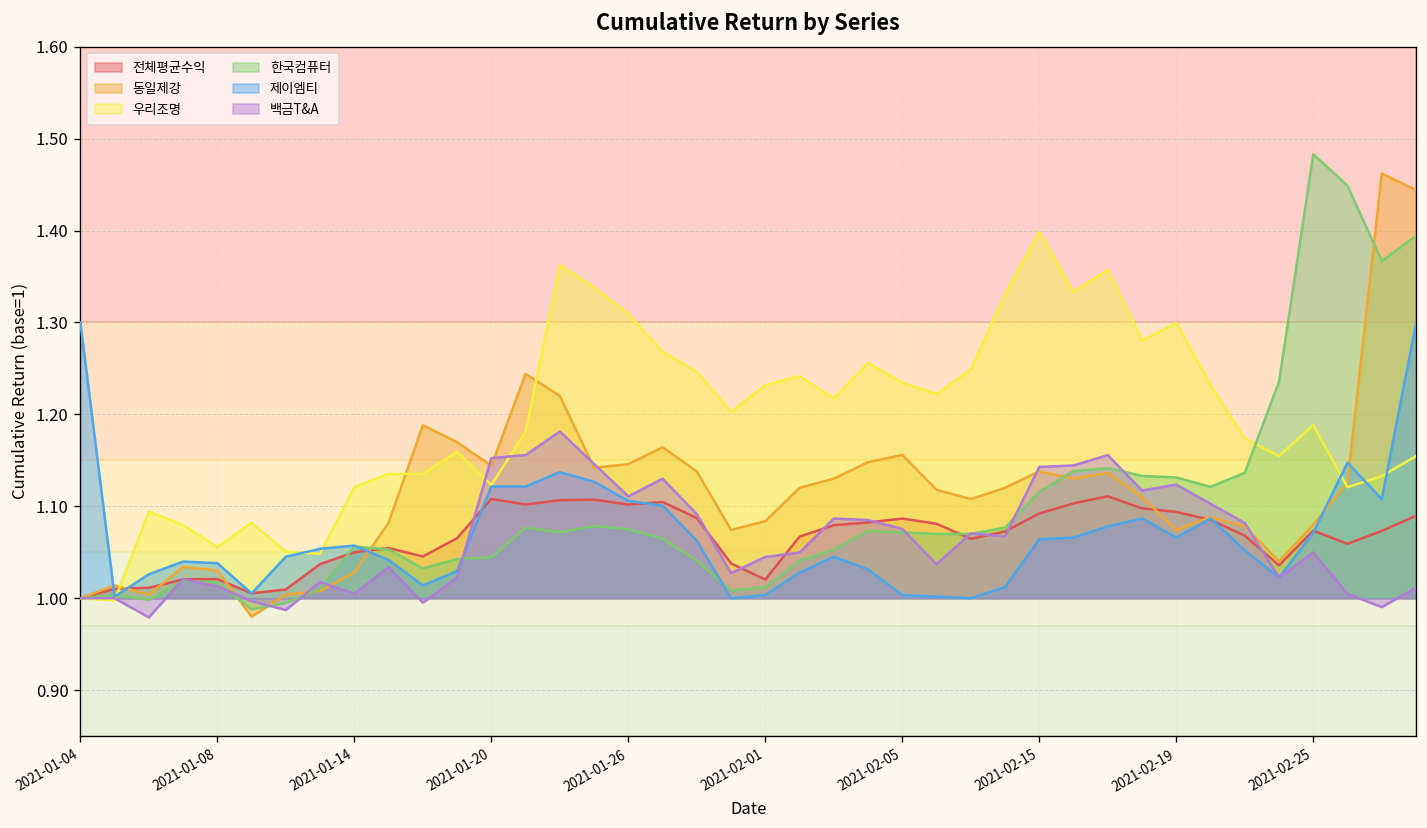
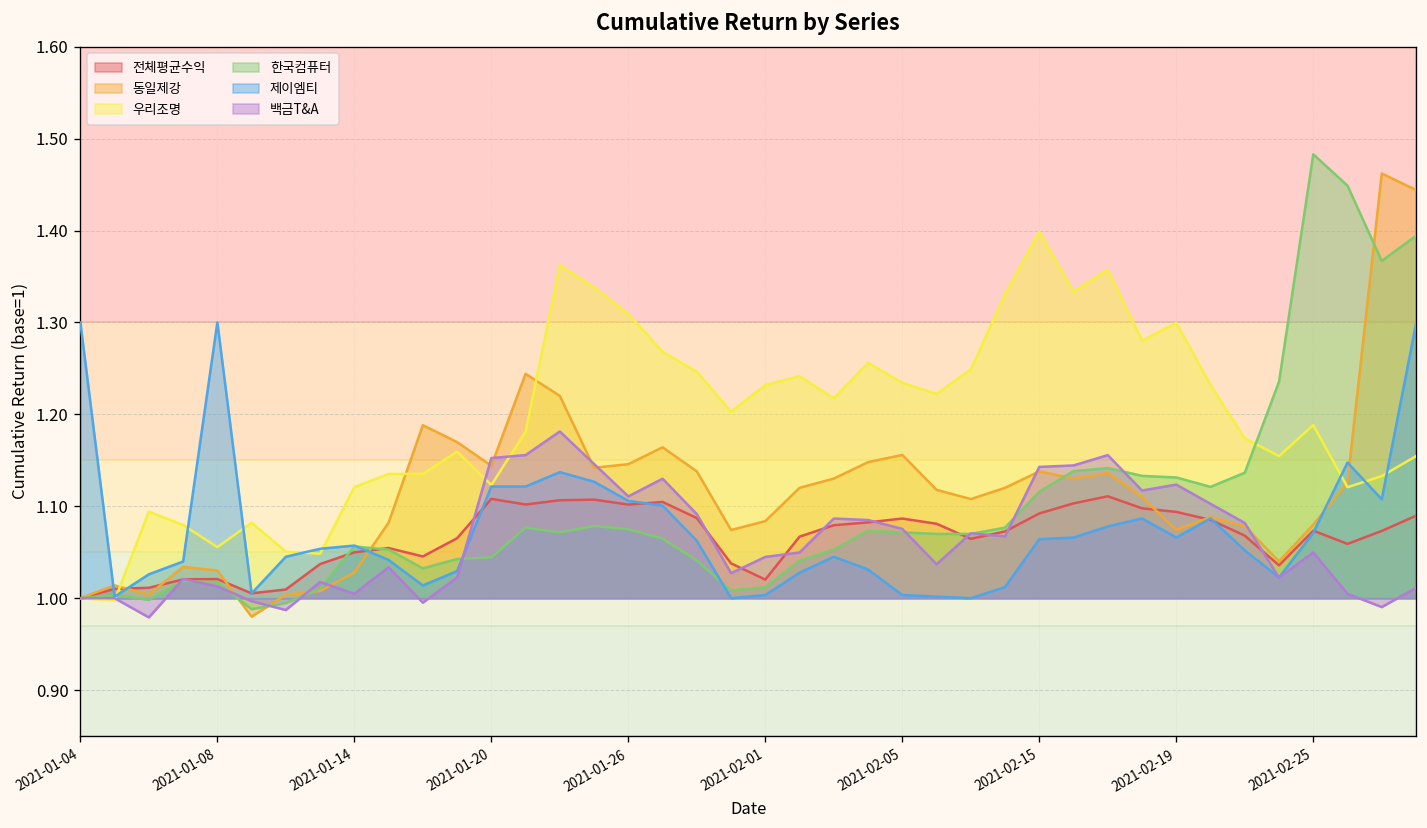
제이엠티, 2021-01-08: 1.04 -> 1.30
